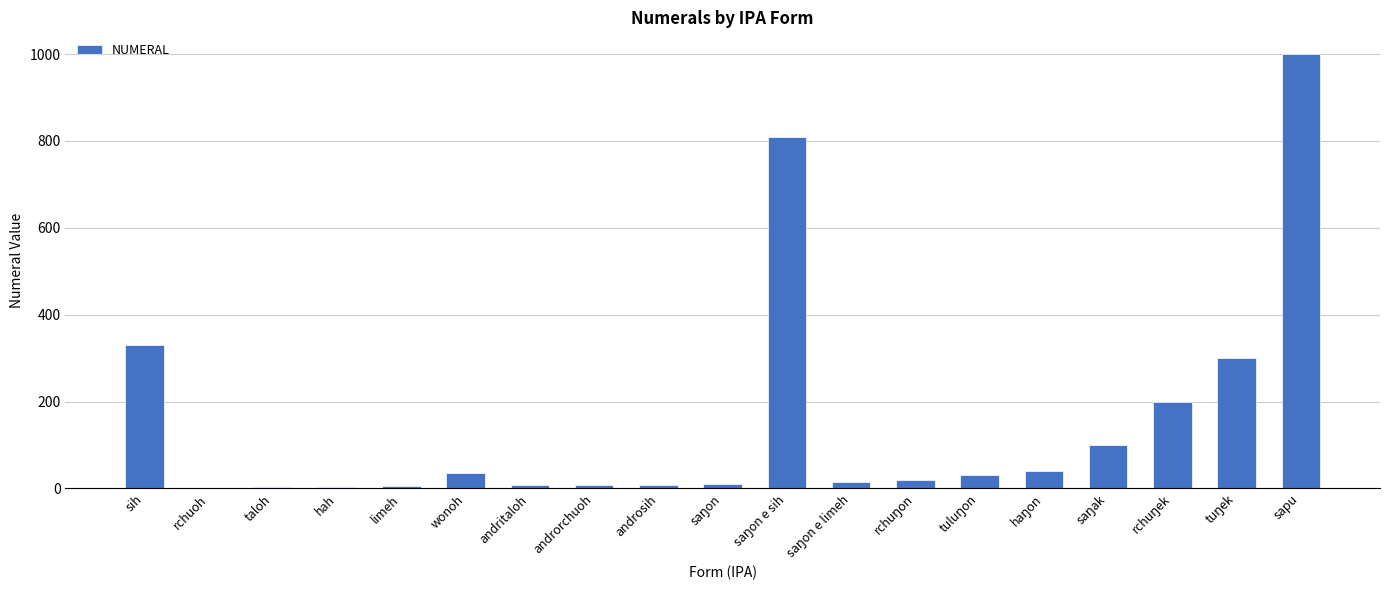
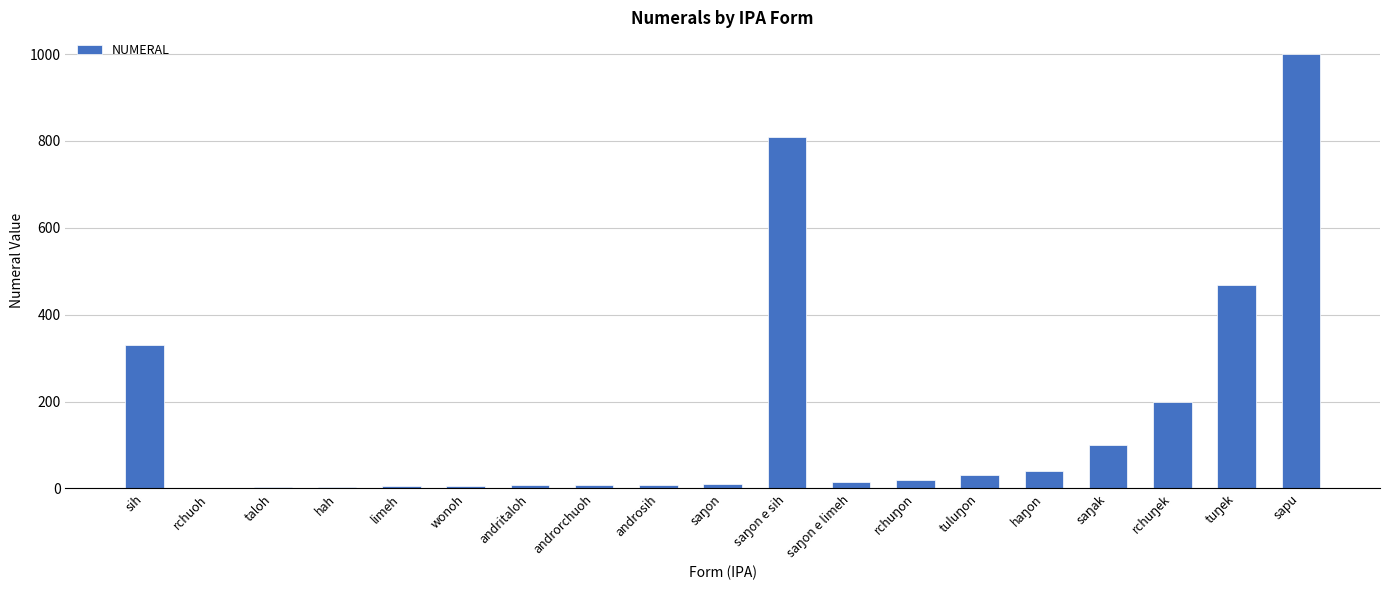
wonoh: 40 -> 10
tuŋek: 300 -> 470
